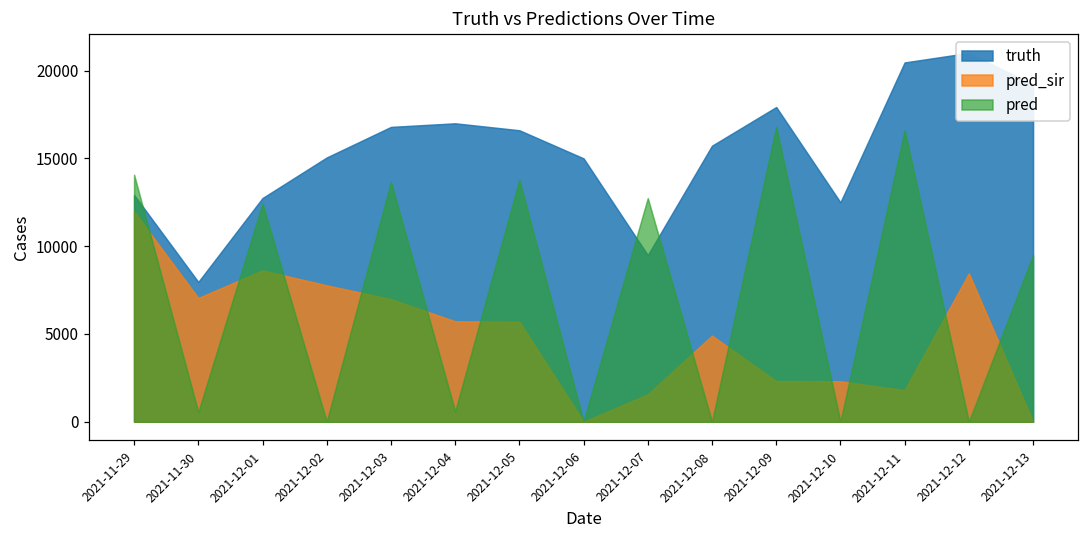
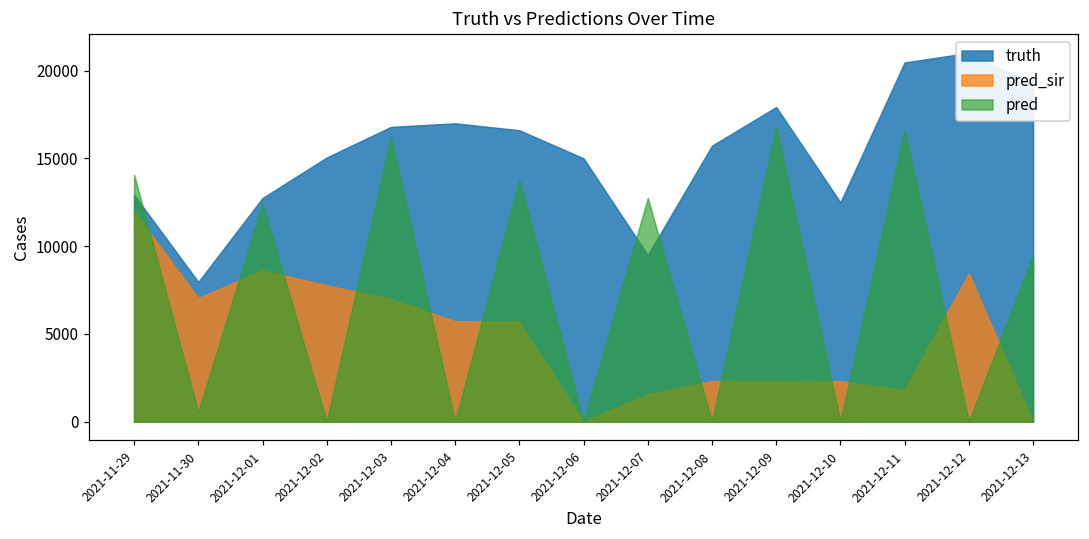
pred, 2021-12-03: 13700 -> 16200
pred, 2021-12-04: 600 -> 0
pred_sir, 2021-12-08: 4900 -> 2300
